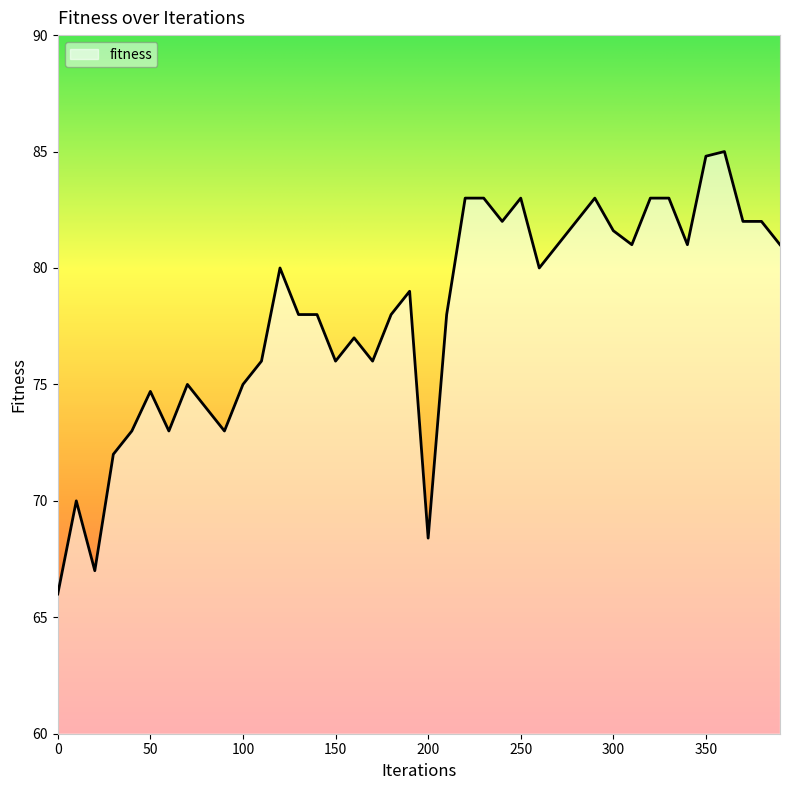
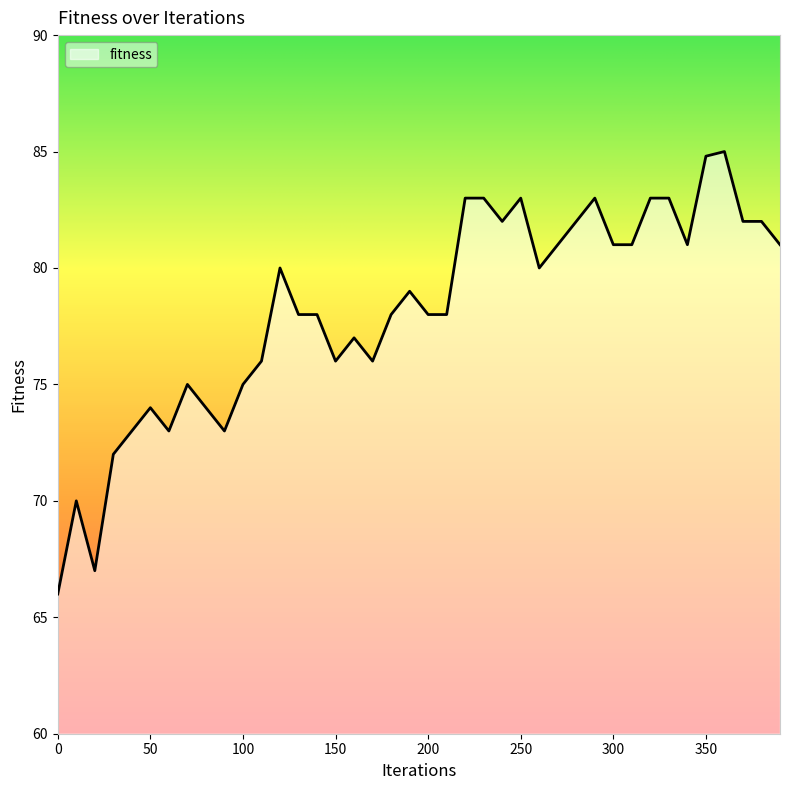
50: 74.7 -> 74.0
200: 68.4 -> 78.0
300: 81.6 -> 81.0
